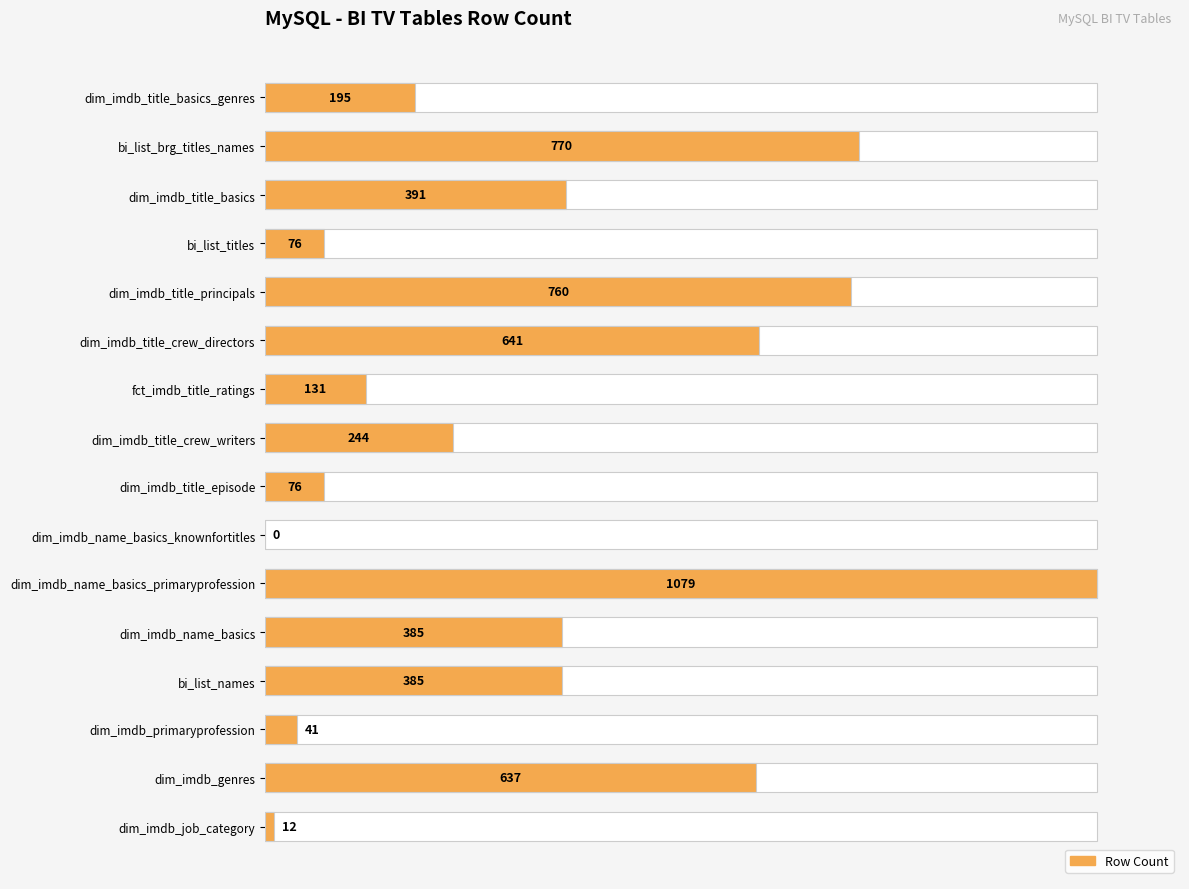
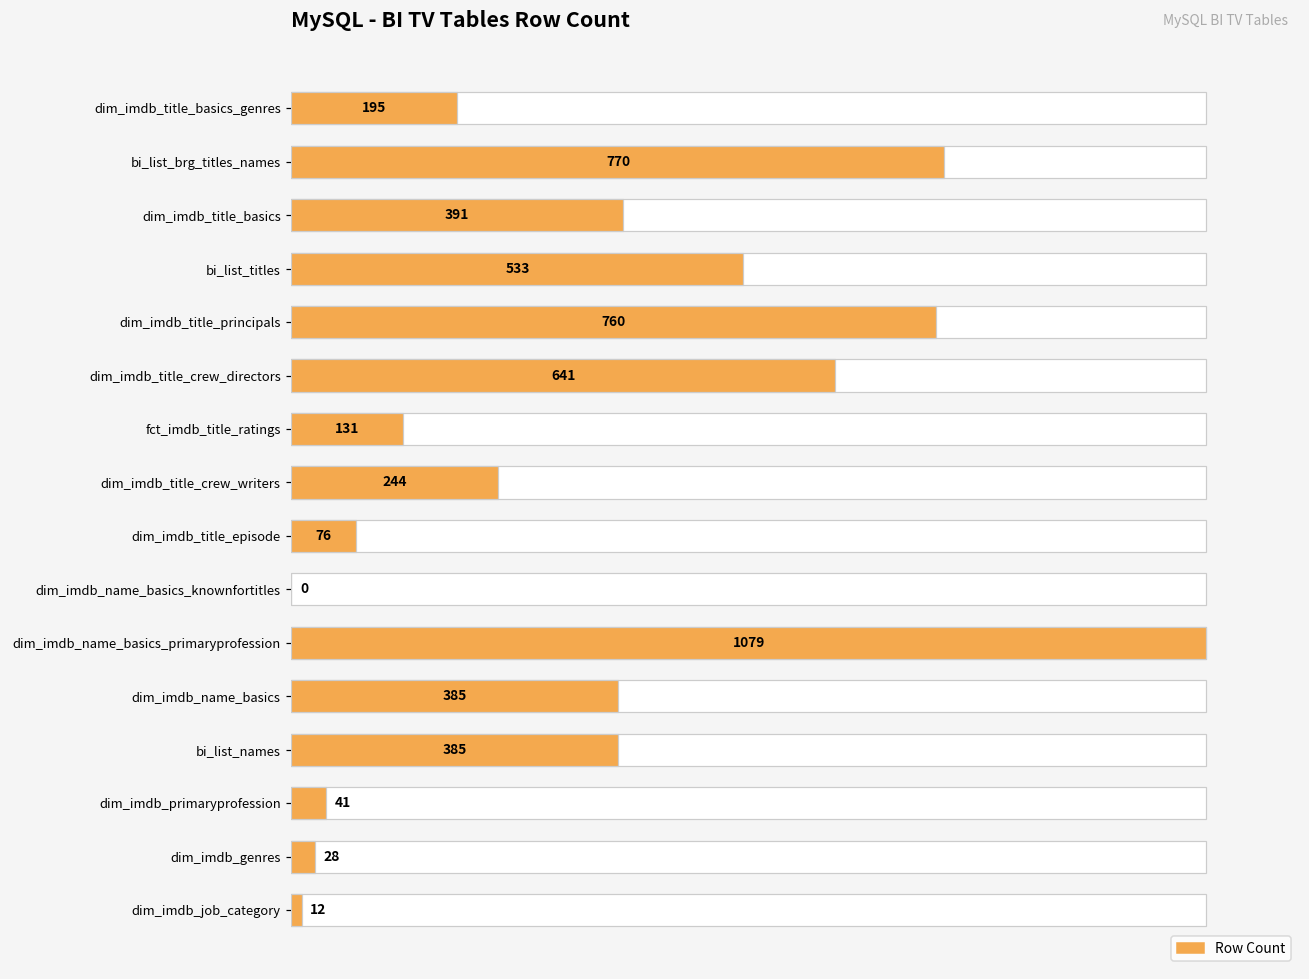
Row Count, bi_list_titles: 76 -> 533
Row Count, dim_imdb_genres: 637 -> 28
